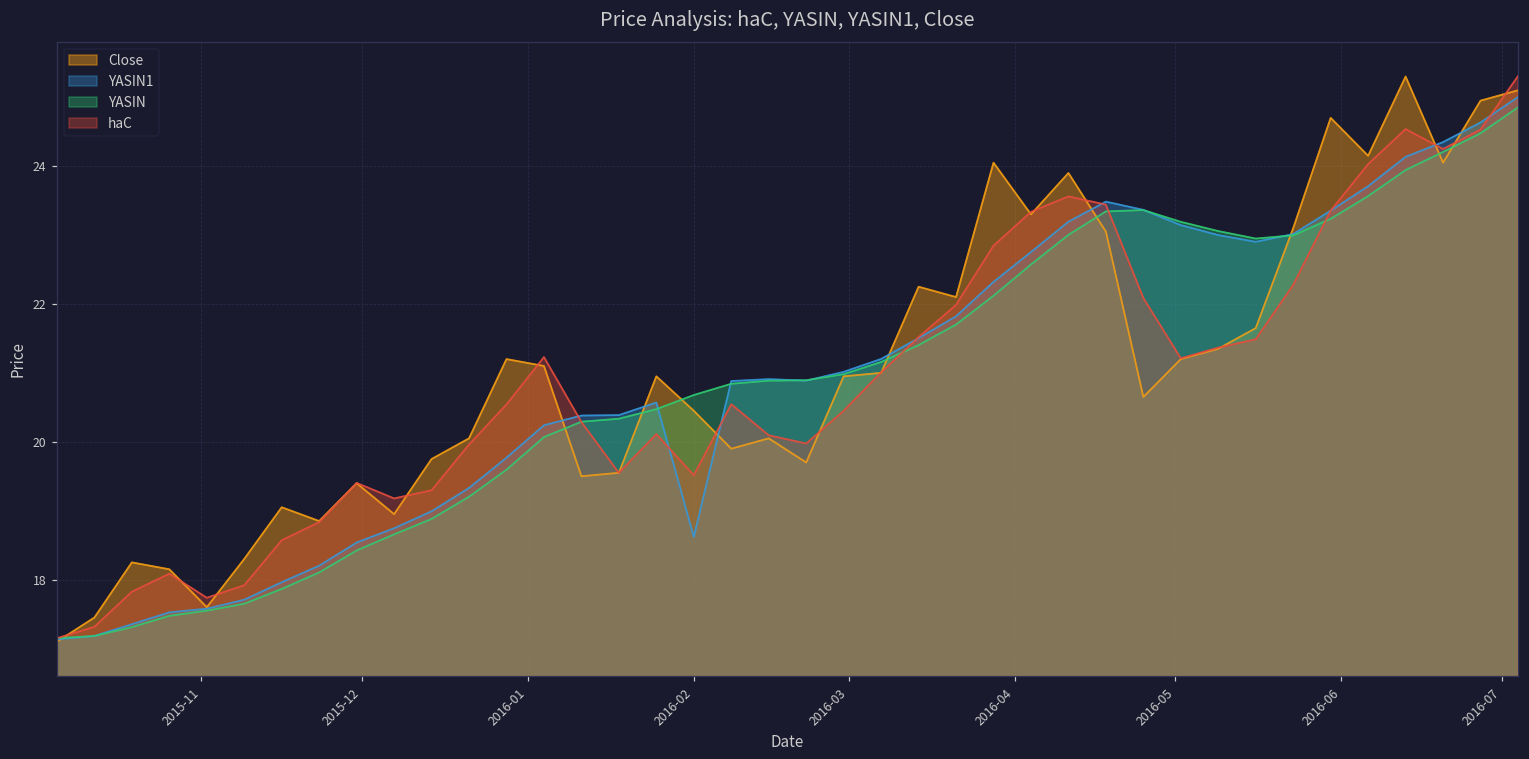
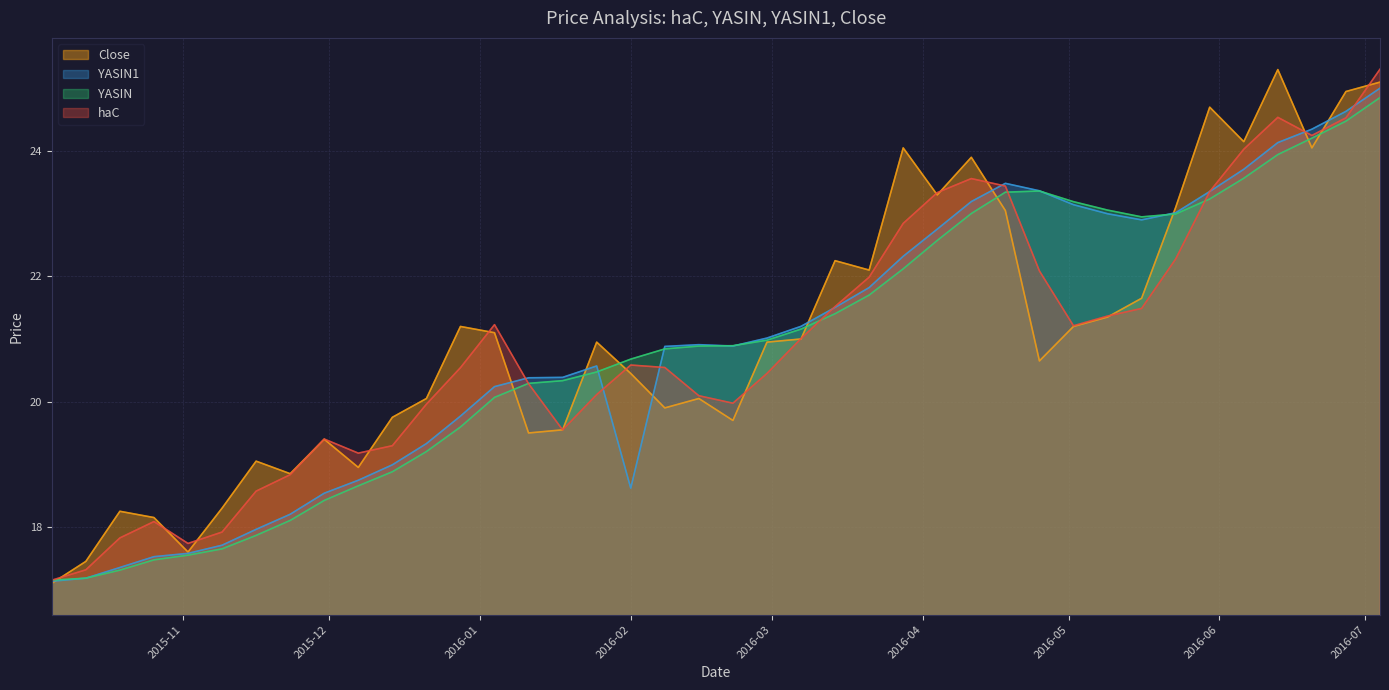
haC, 2016-02: 19.5 -> 20.6
